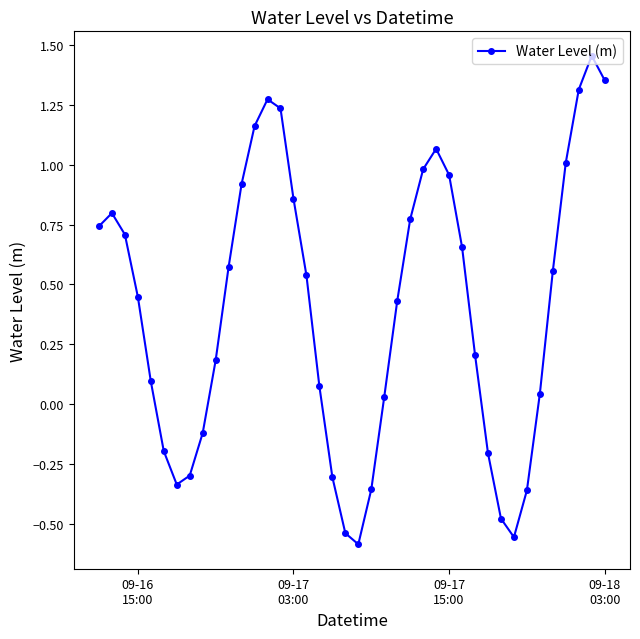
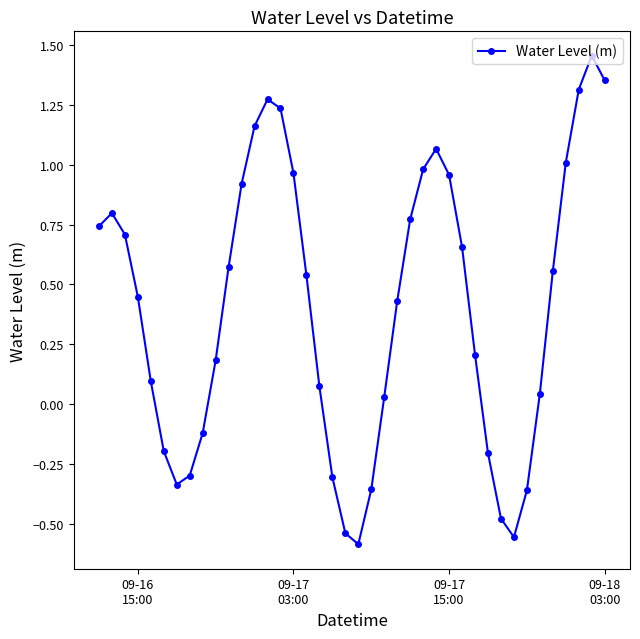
09-17 03:00: 0.86 -> 0.96
